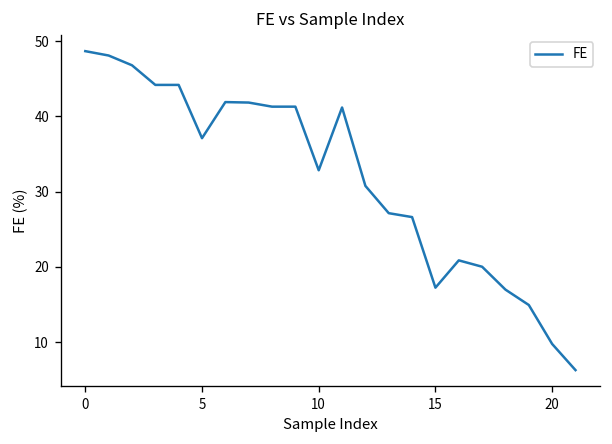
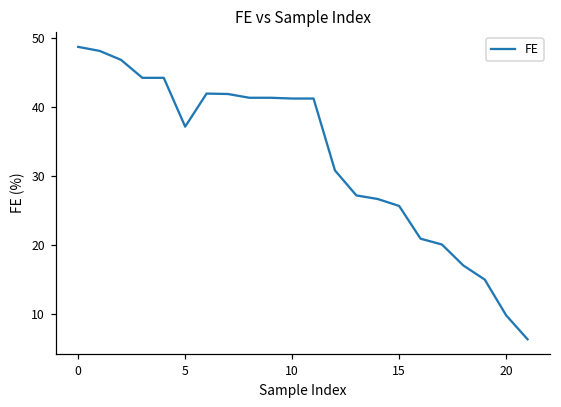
10: 33 -> 41
15: 17 -> 26
